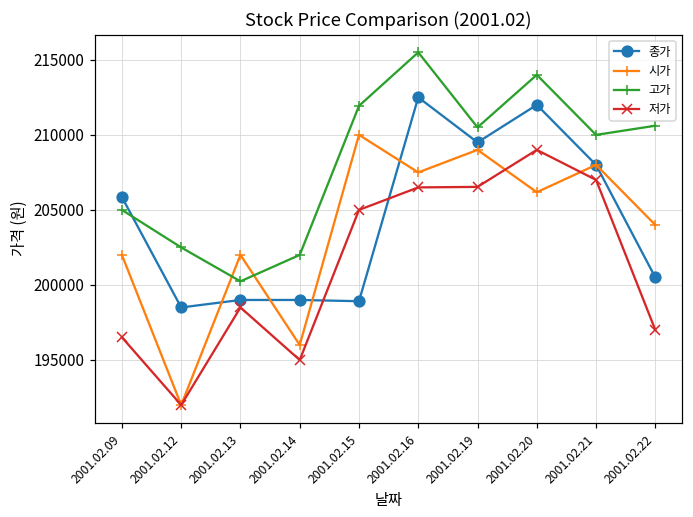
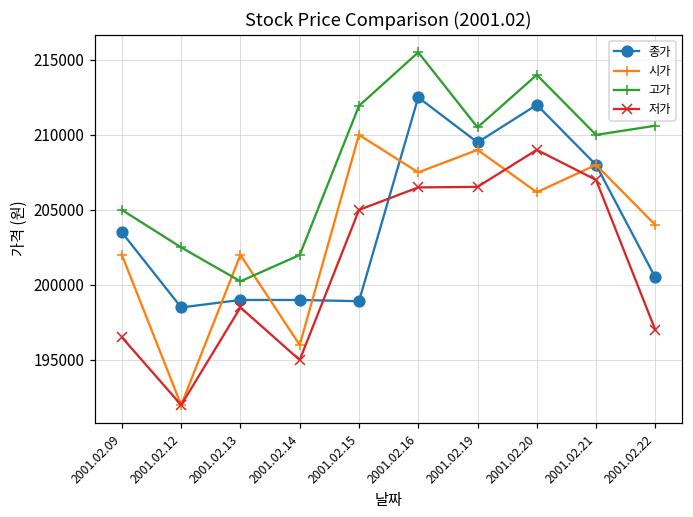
종가, 2001.02.09: 205900 -> 203500
